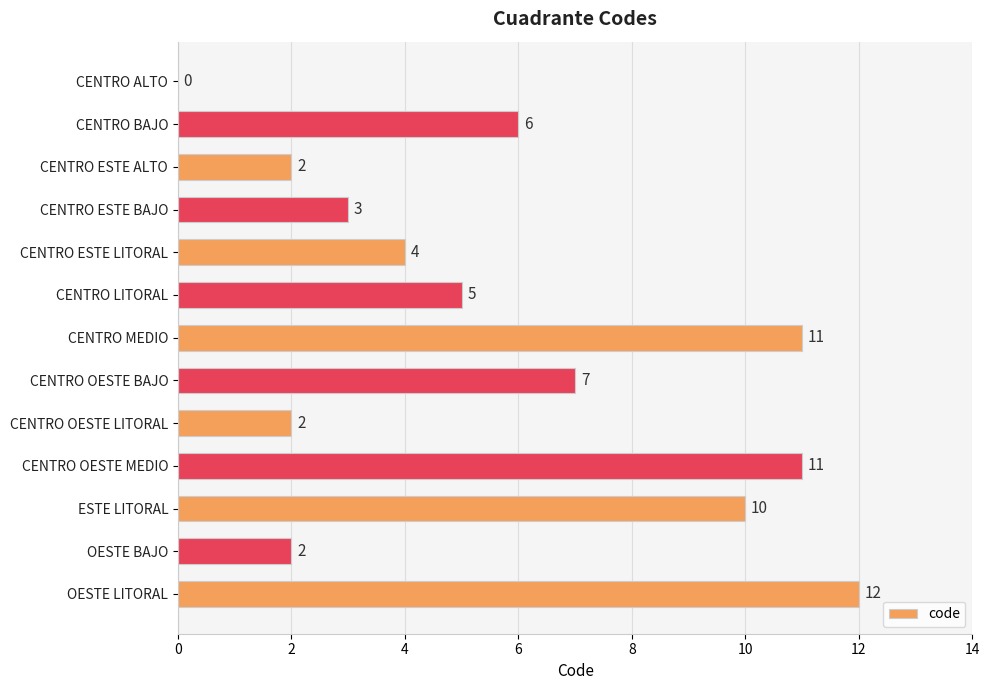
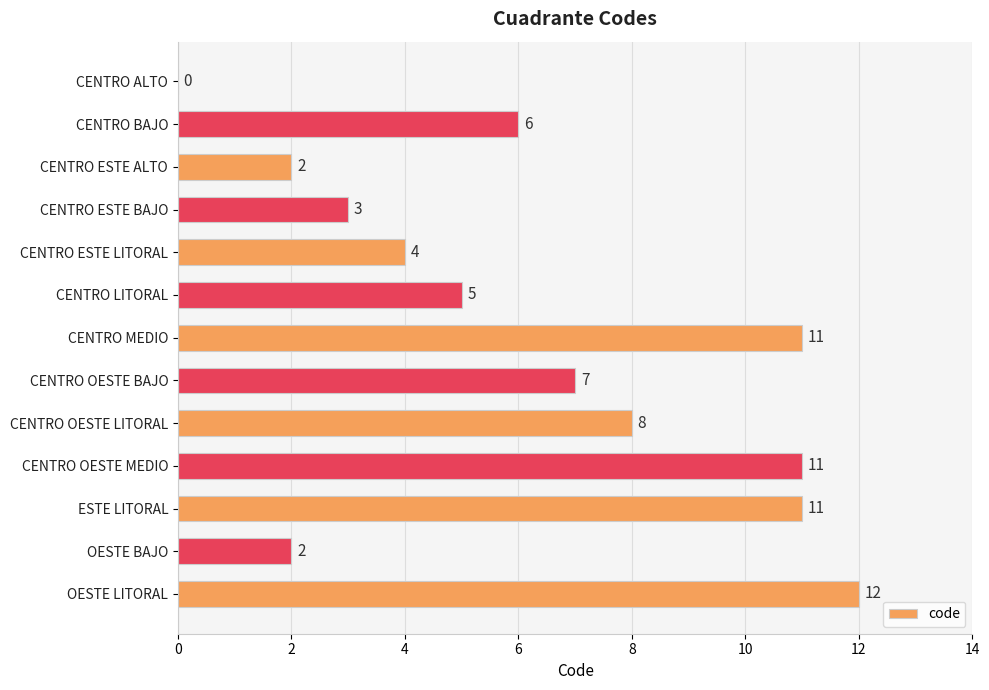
CENTRO OESTE LITORAL: 2 -> 8
ESTE LITORAL: 10 -> 11
